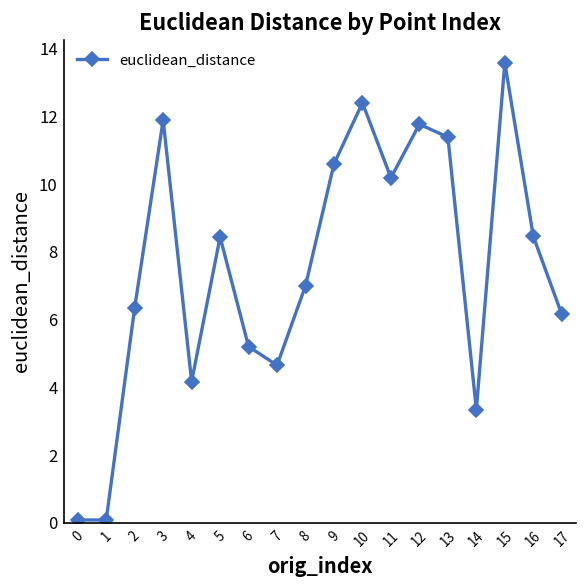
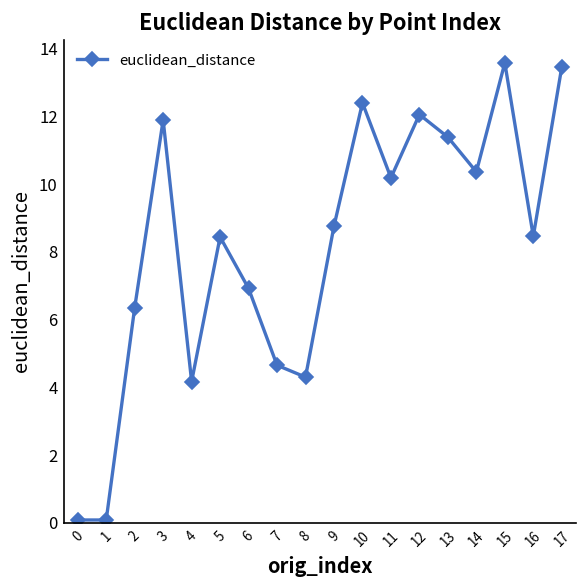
6: 5.2 -> 6.9
8: 7.0 -> 4.3
9: 10.6 -> 8.8
12: 11.8 -> 12.1
14: 3.3 -> 10.4
17: 6.2 -> 13.5
